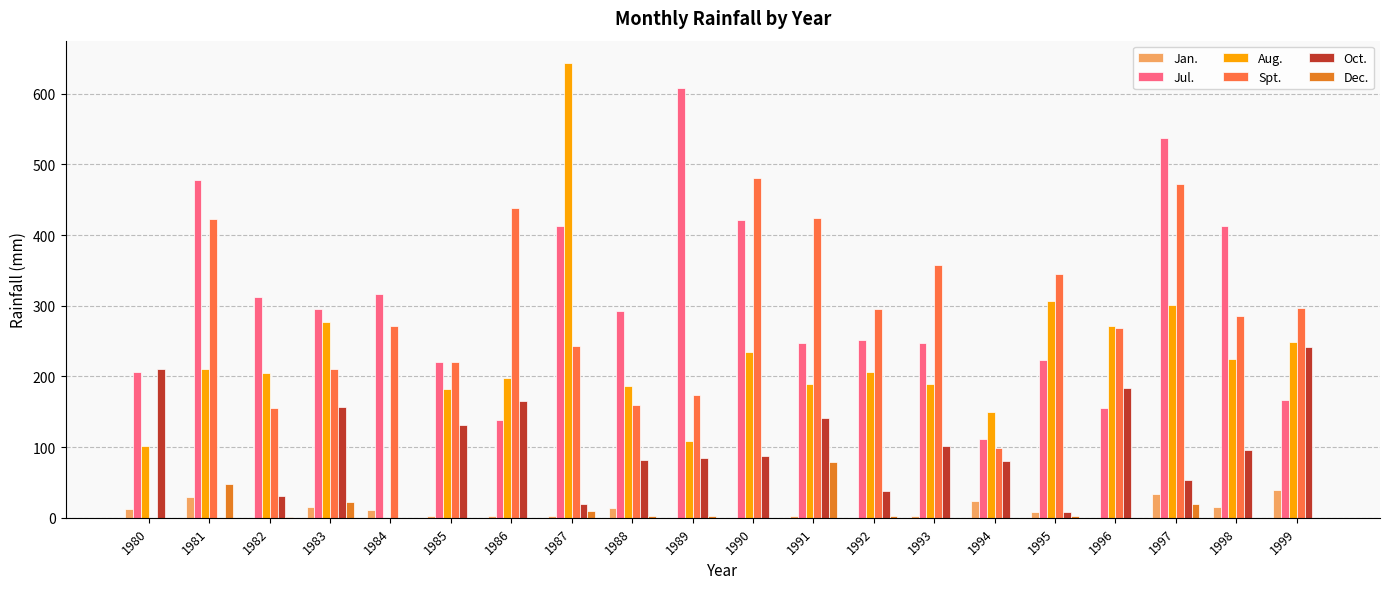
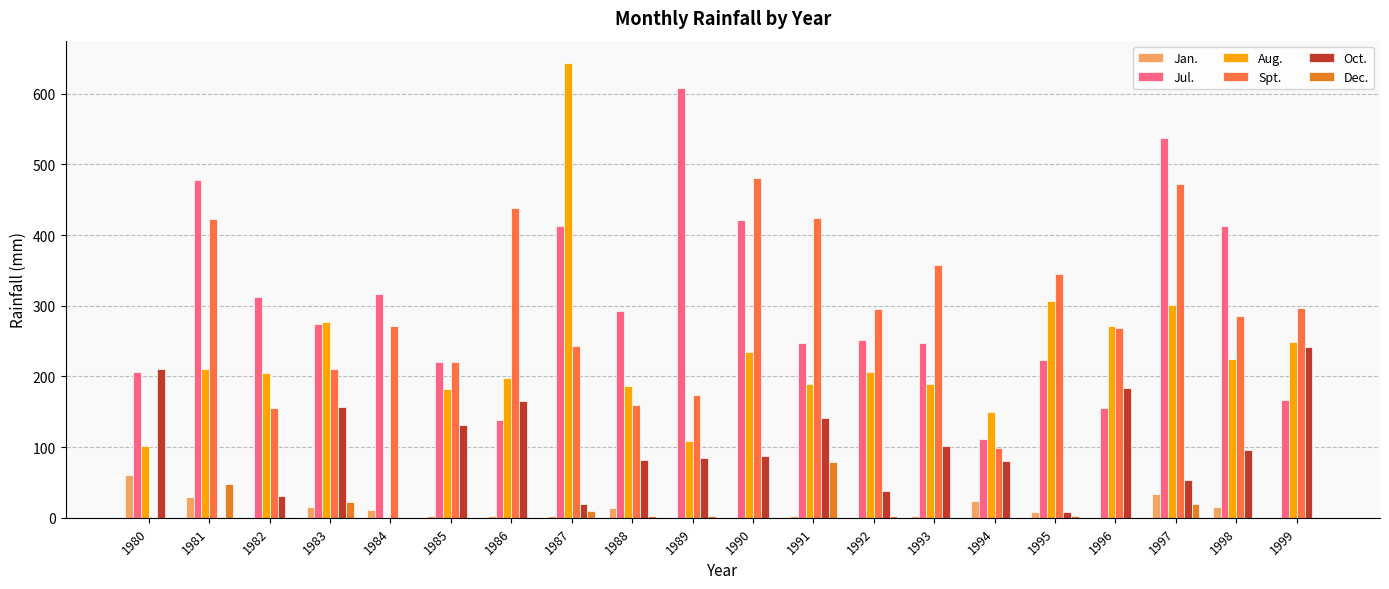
Jan., 1980: 10 -> 60
Jul., 1983: 300 -> 270
Jan., 1999: 40 -> 0
